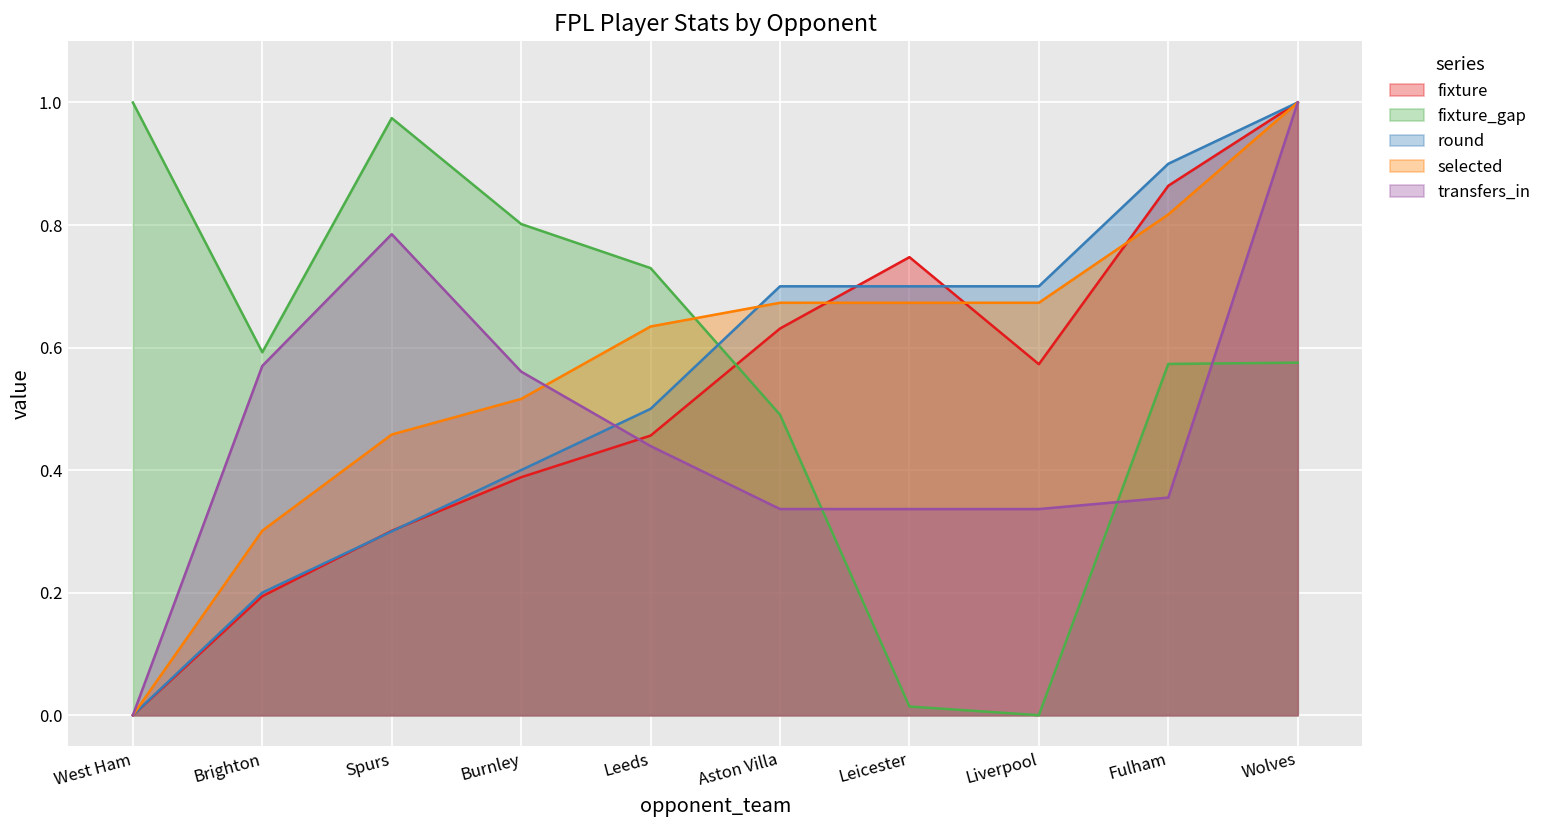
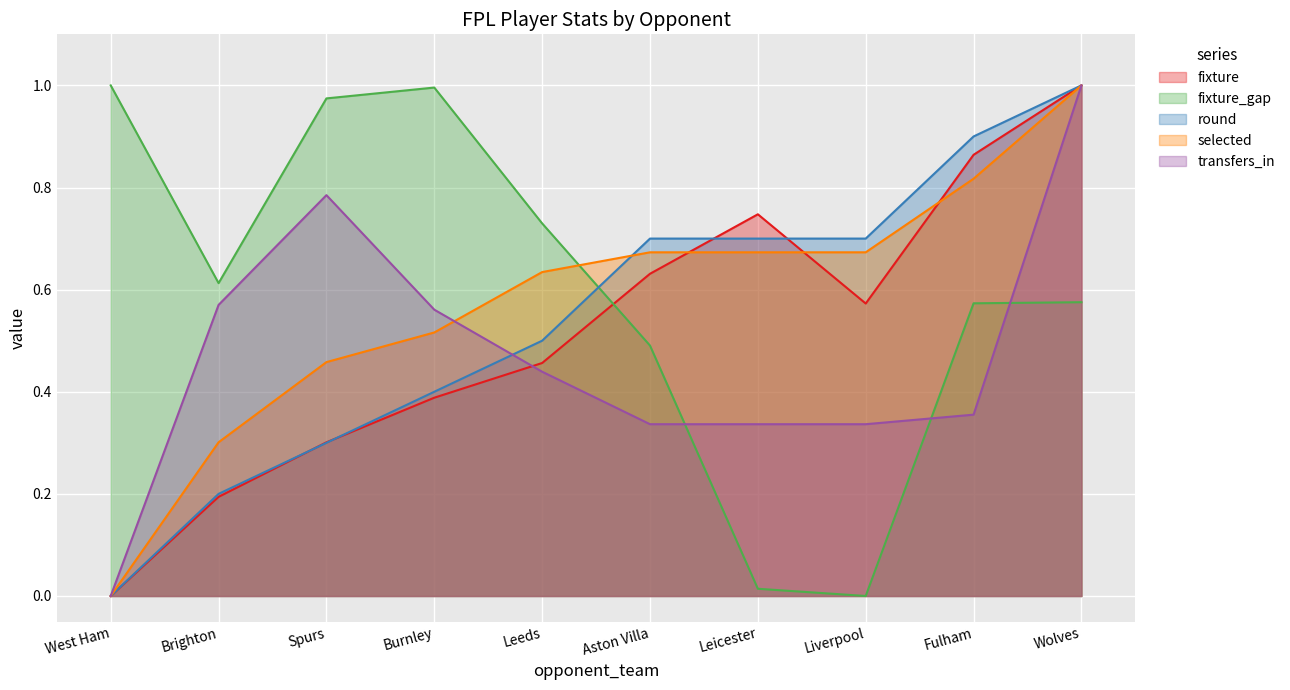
fixture_gap, Brighton: 0.59 -> 0.61
fixture_gap, Burnley: 0.80 -> 1.00
